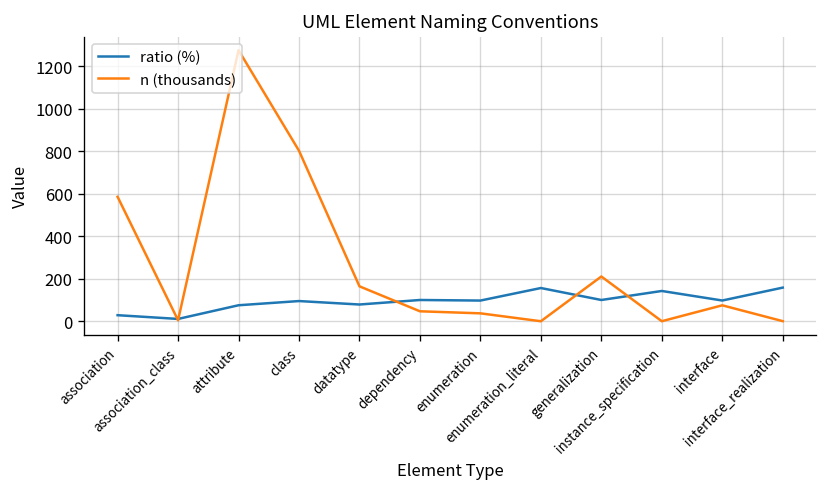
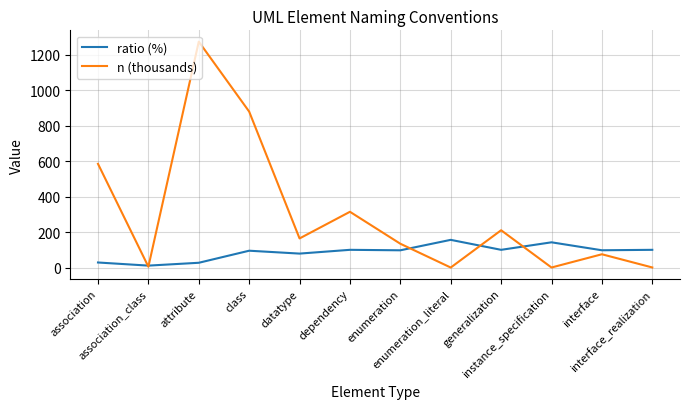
ratio (%), attribute: 80 -> 30
n (thousands), class: 800 -> 880
n (thousands), dependency: 50 -> 310
n (thousands), enumeration: 40 -> 130
ratio (%), interface_realization: 160 -> 100
